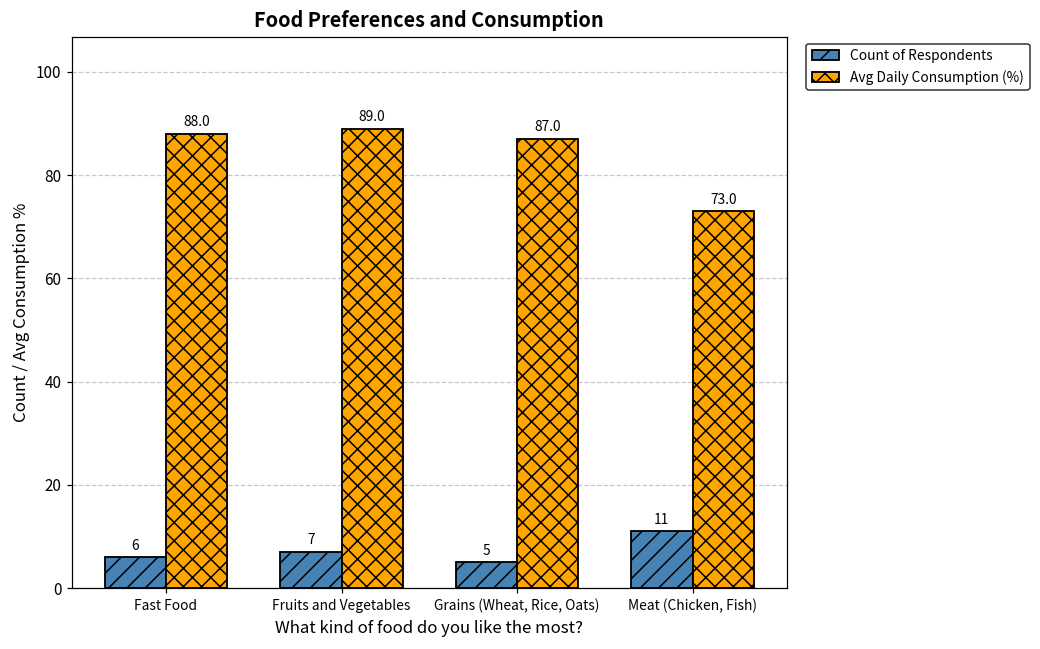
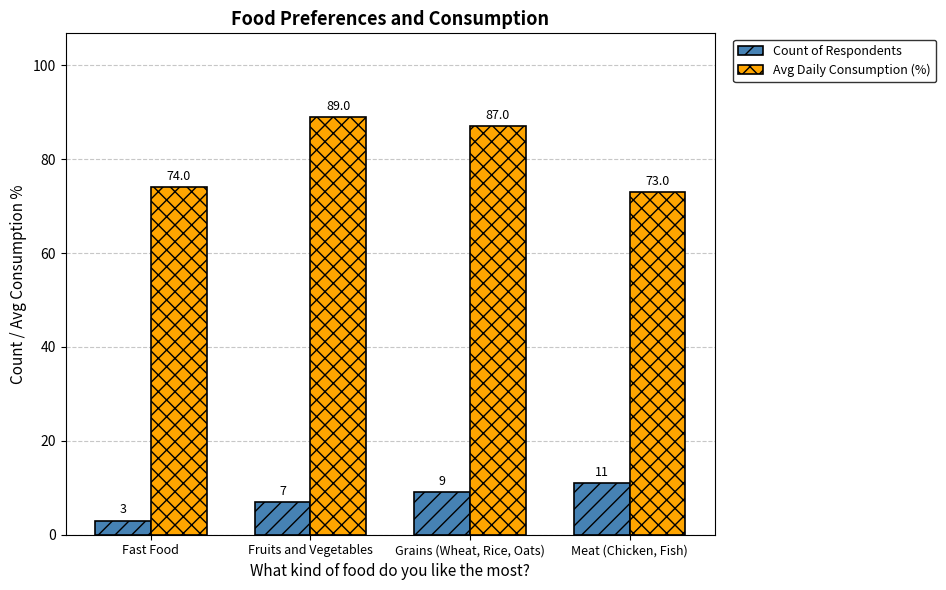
Count of Respondents, Fast Food: 6 -> 3
Avg Daily Consumption (%), Fast Food: 88.0 -> 74.0
Count of Respondents, Grains (Wheat, Rice, Oats): 5 -> 9
